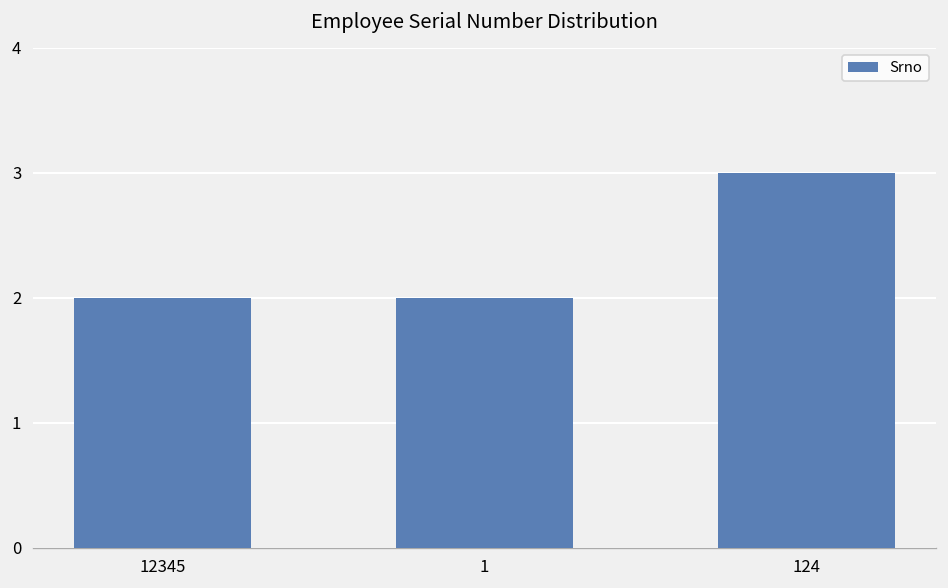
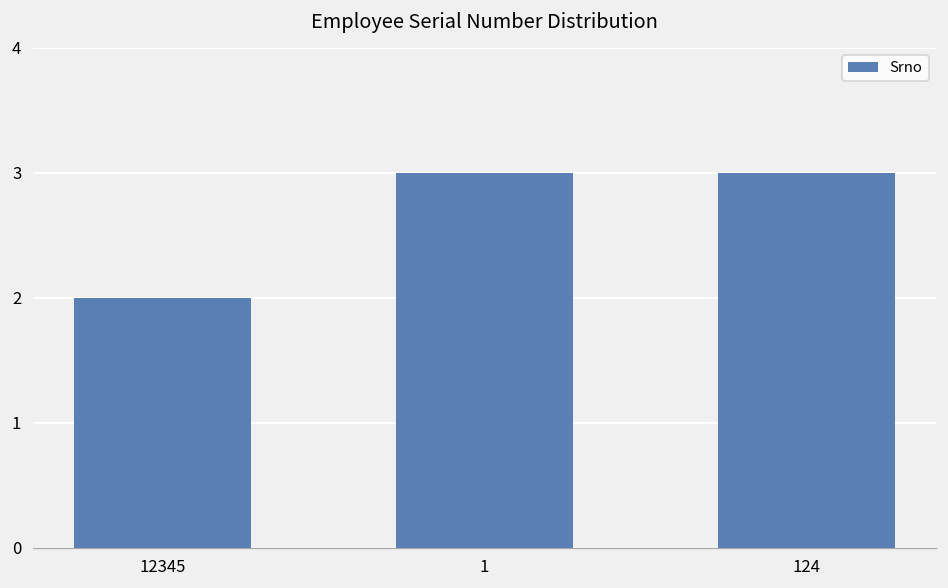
1: 2 -> 3
